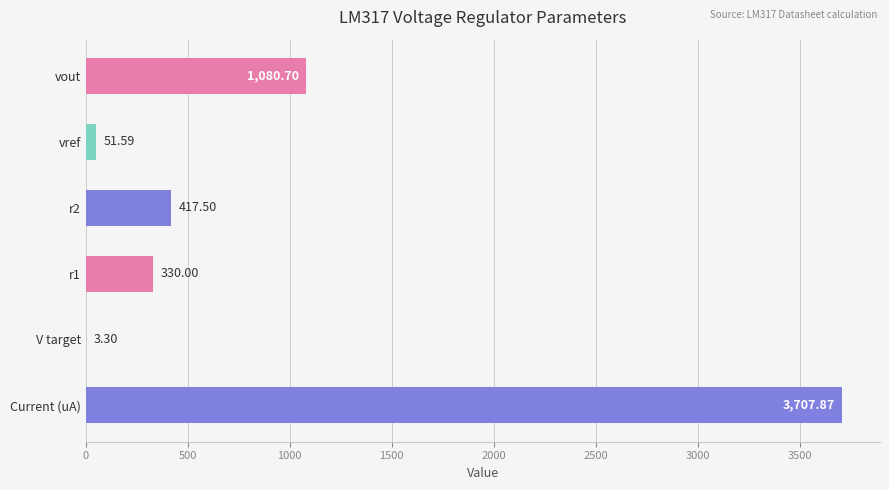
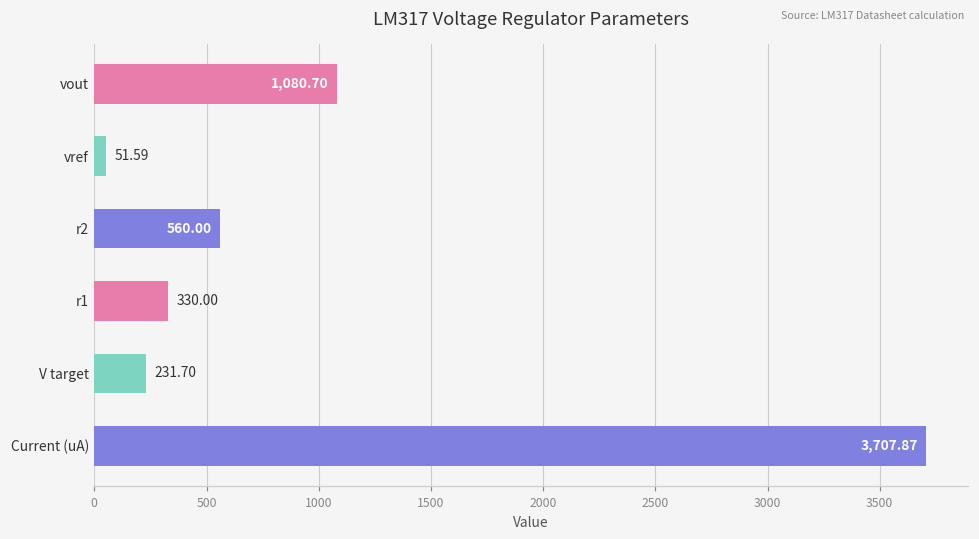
r2: 417.50 -> 560.00
V target: 3.30 -> 231.70
